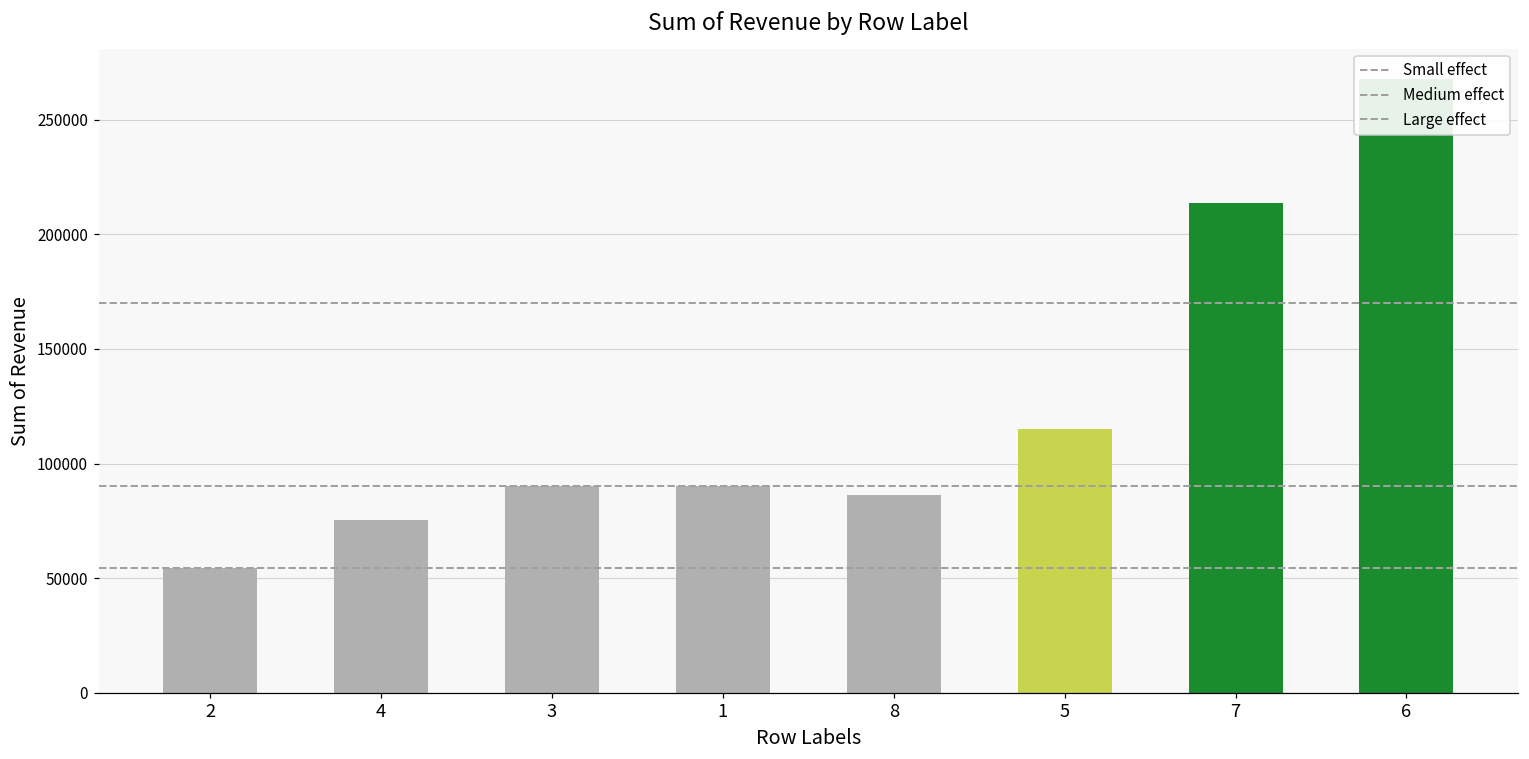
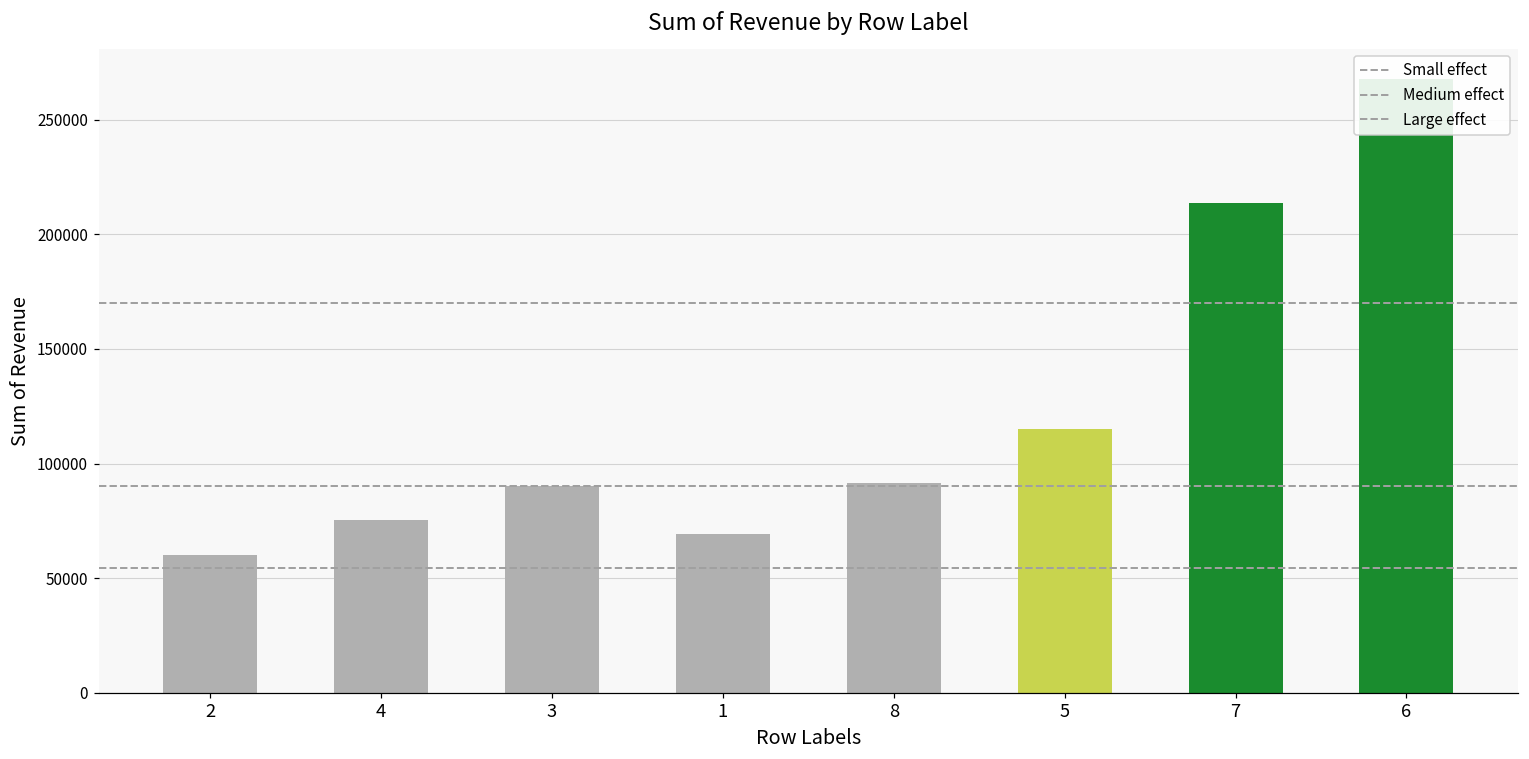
2: 54000 -> 60000
1: 90000 -> 69000
8: 86000 -> 91000
